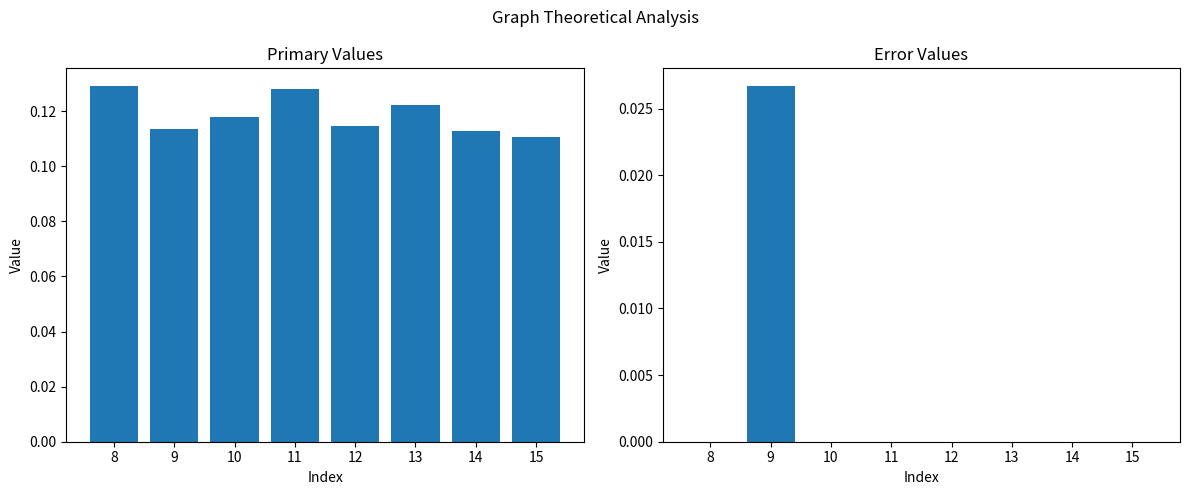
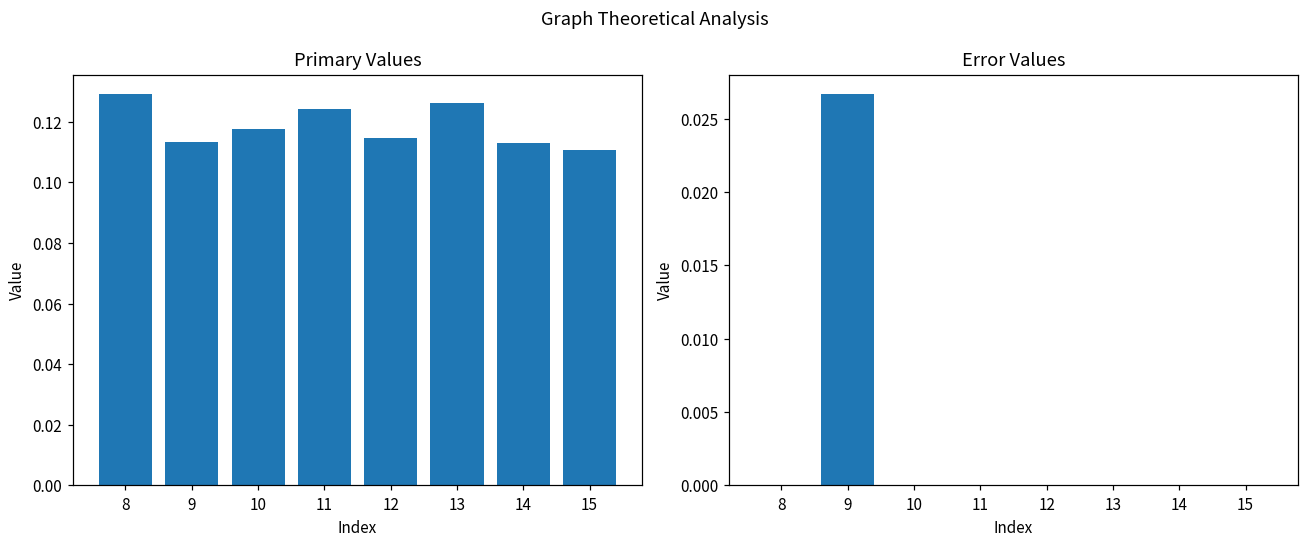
Primary Values, 11: 0.128 -> 0.124
Primary Values, 13: 0.122 -> 0.126
